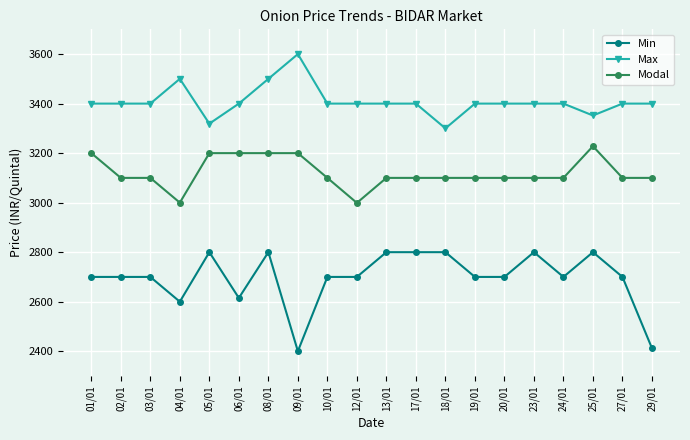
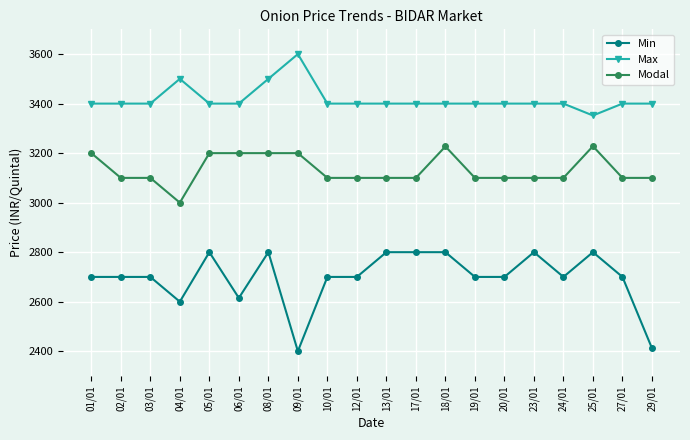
Max, 05/01: 3320 -> 3400
Modal, 12/01: 3000 -> 3100
Max, 18/01: 3300 -> 3400
Modal, 18/01: 3100 -> 3230
